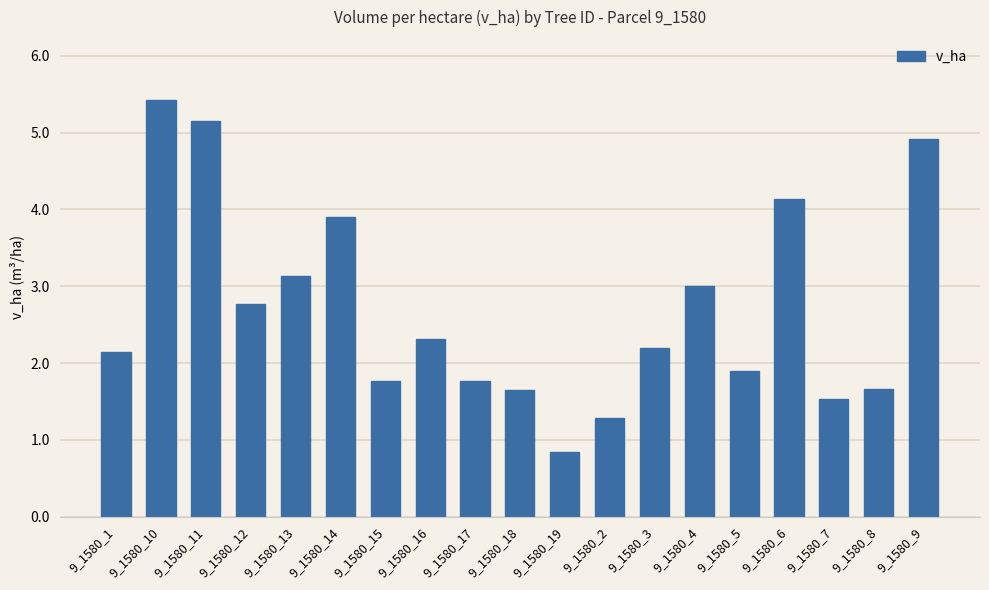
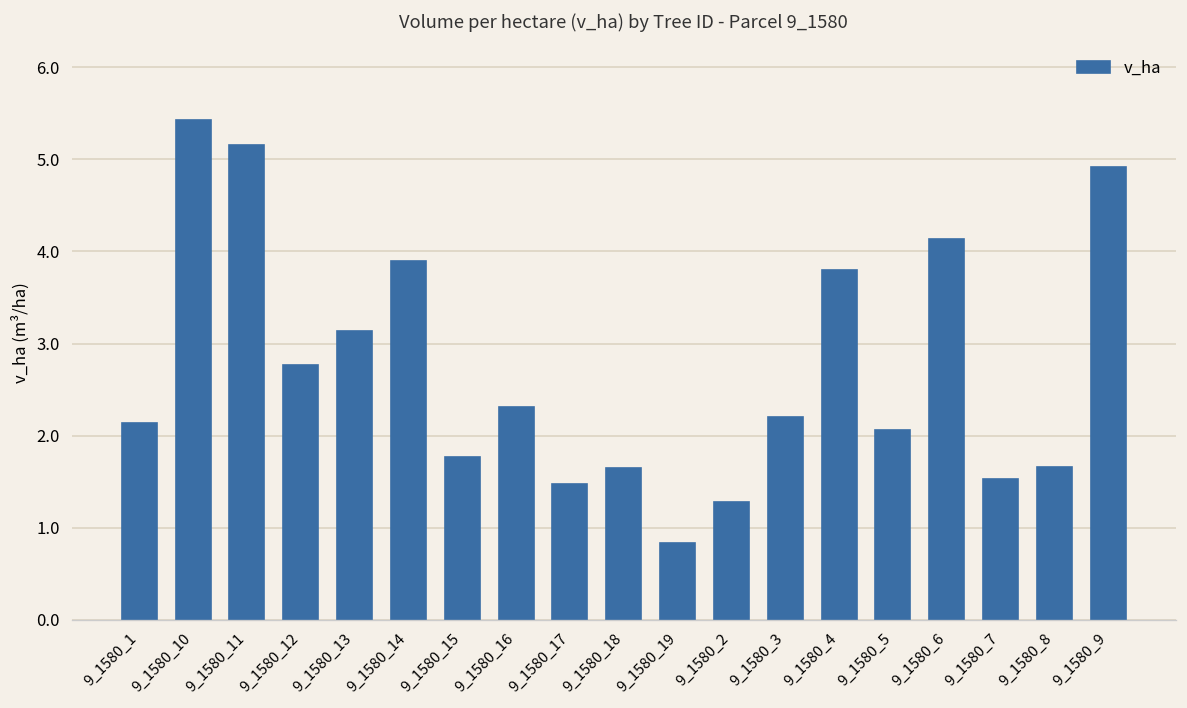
9_1580_17: 1.8 -> 1.5
9_1580_4: 3.0 -> 3.8
9_1580_5: 1.9 -> 2.1
